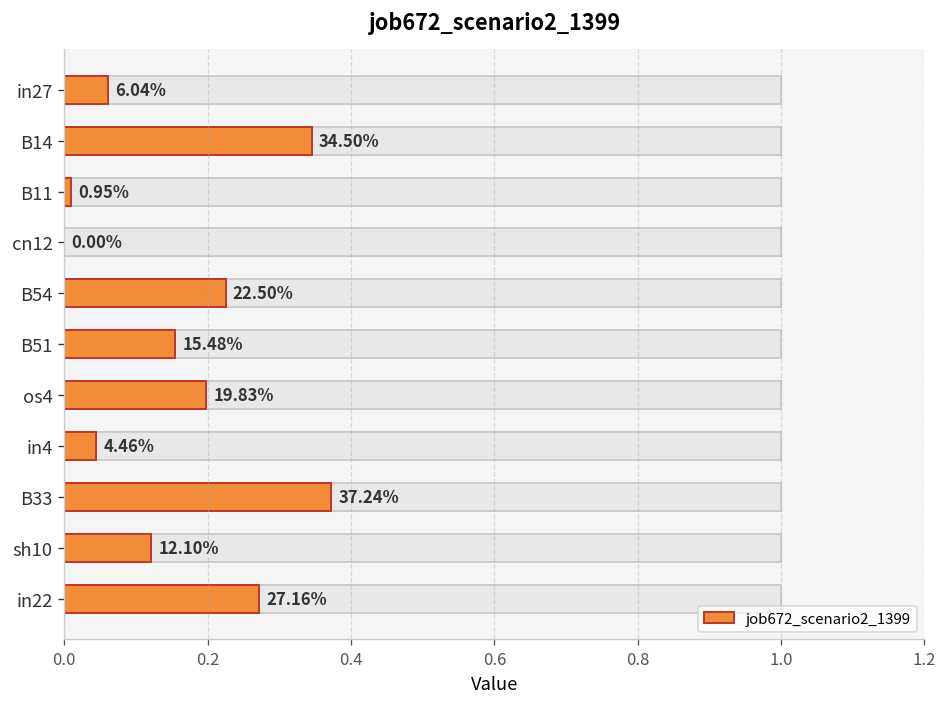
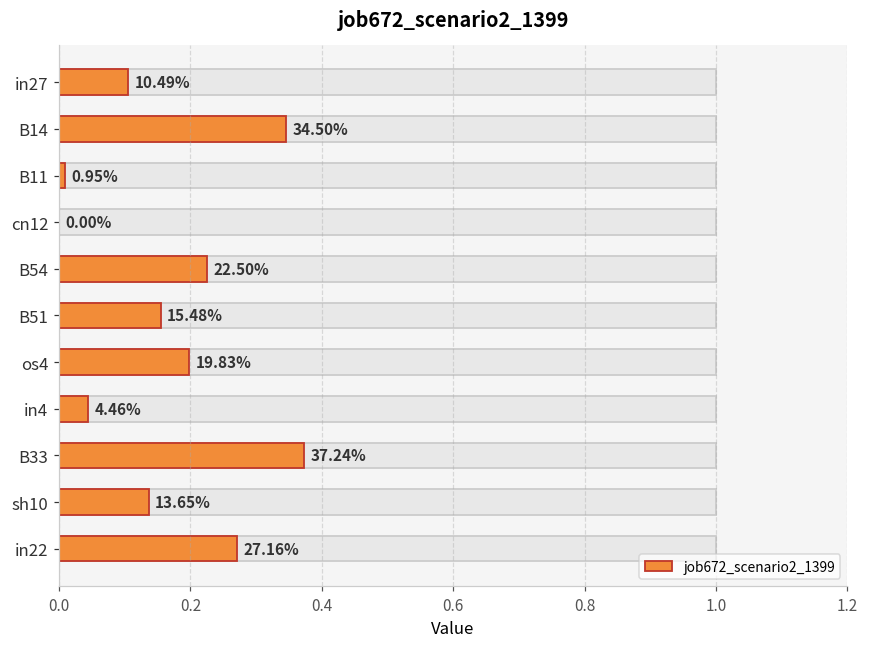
job672_scenario2_1399, in27: 6.04% -> 10.49%
job672_scenario2_1399, sh10: 12.10% -> 13.65%
